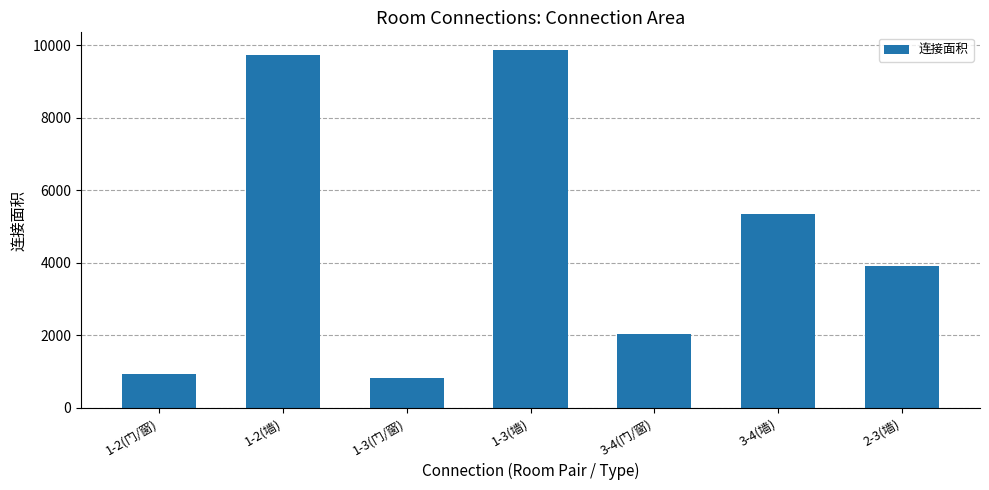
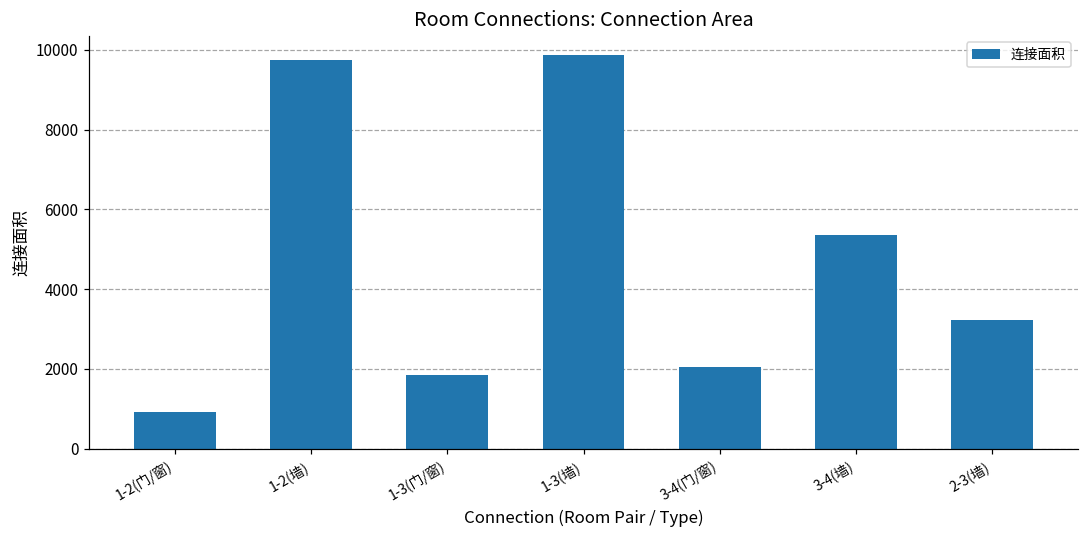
1-3(门/窗): 800 -> 1800
2-3(墙): 3900 -> 3200
